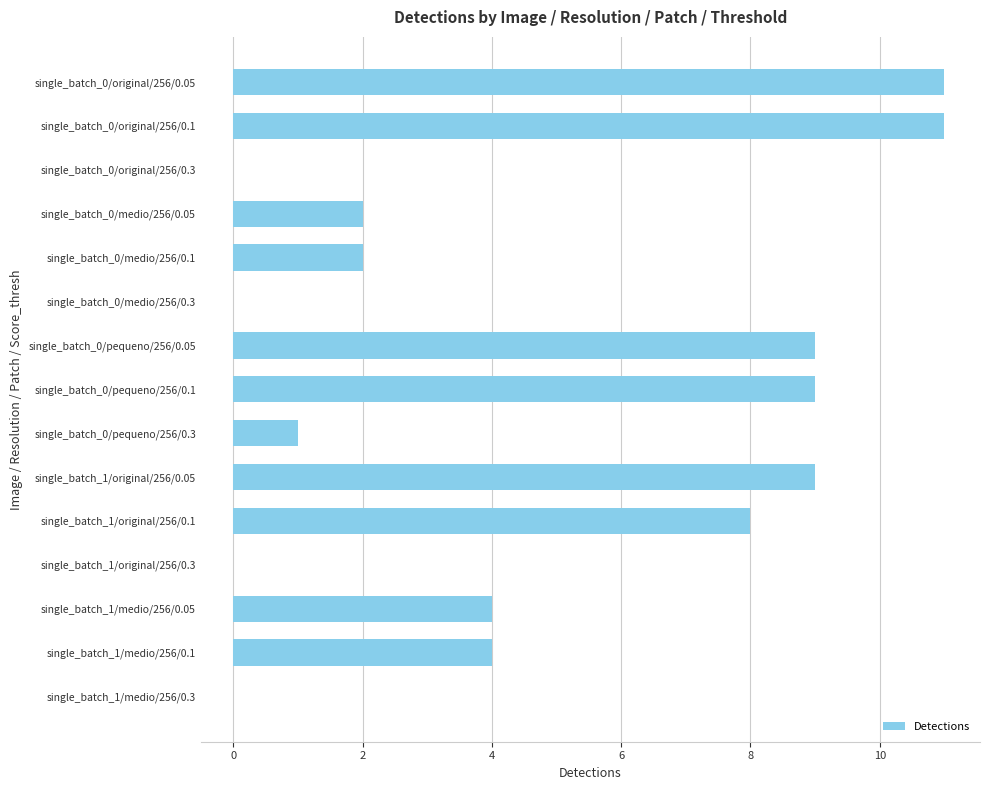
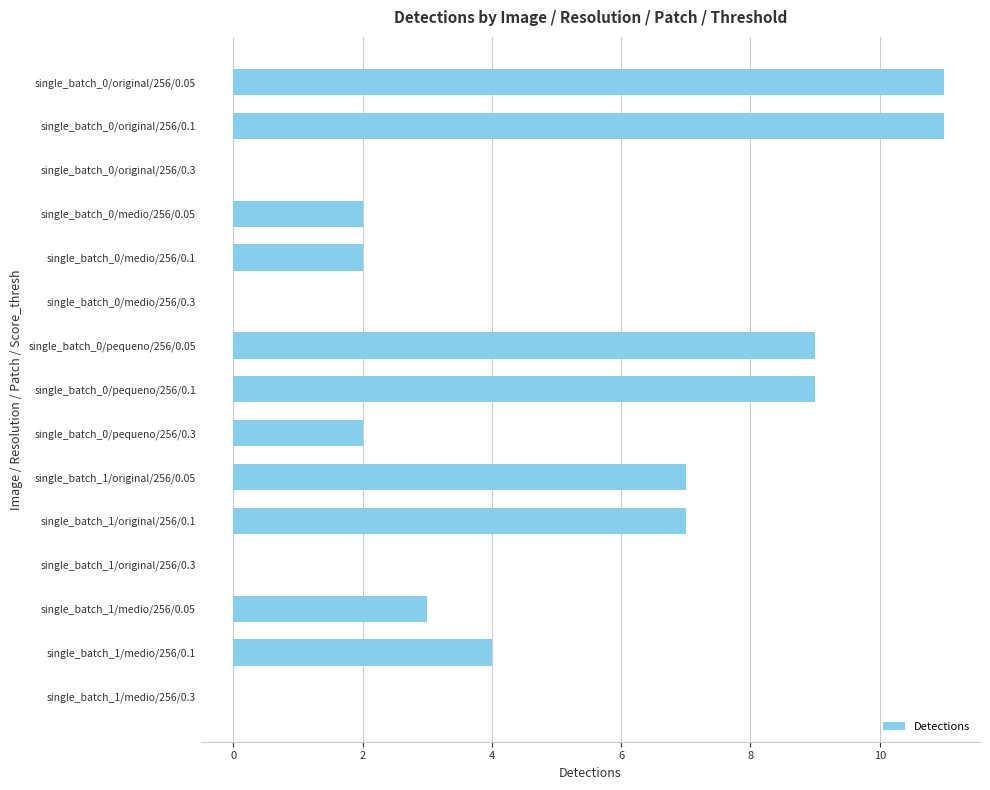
single_batch_0/pequeno/256/0.3: 1 -> 2
single_batch_1/original/256/0.05: 9 -> 7
single_batch_1/original/256/0.1: 8 -> 7
single_batch_1/medio/256/0.05: 4 -> 3
